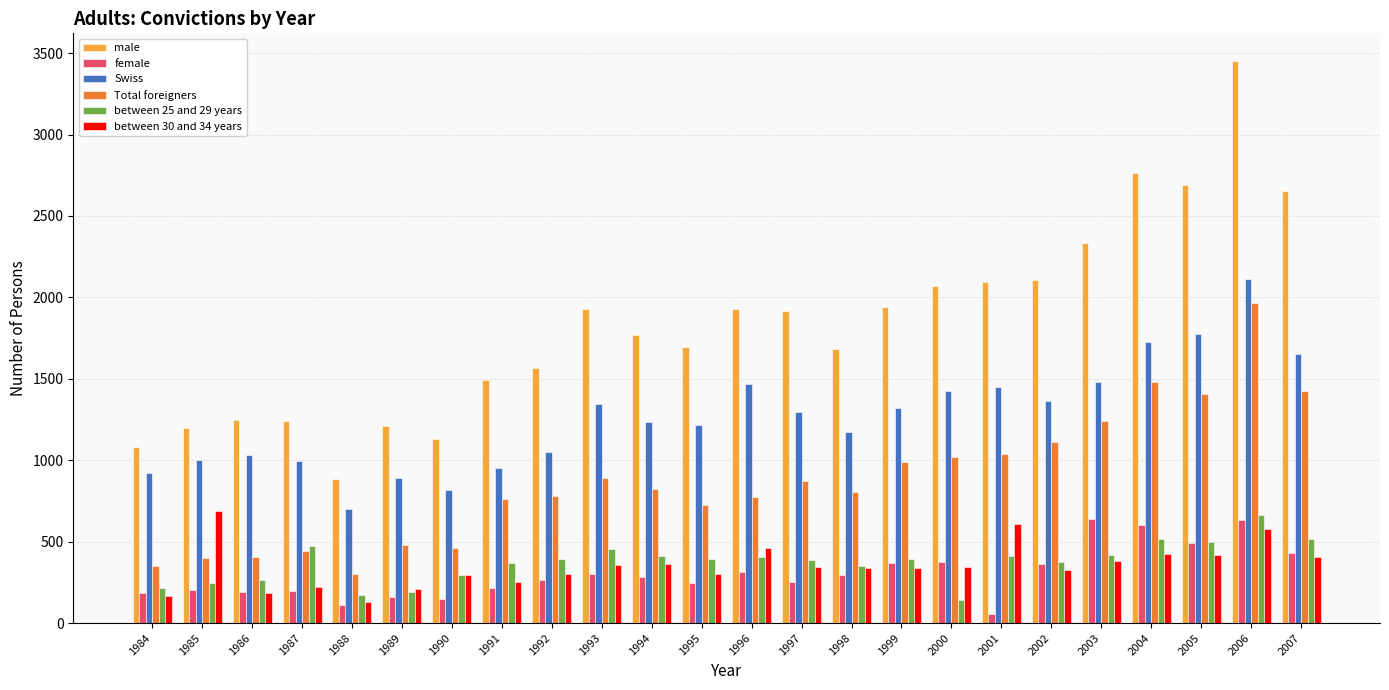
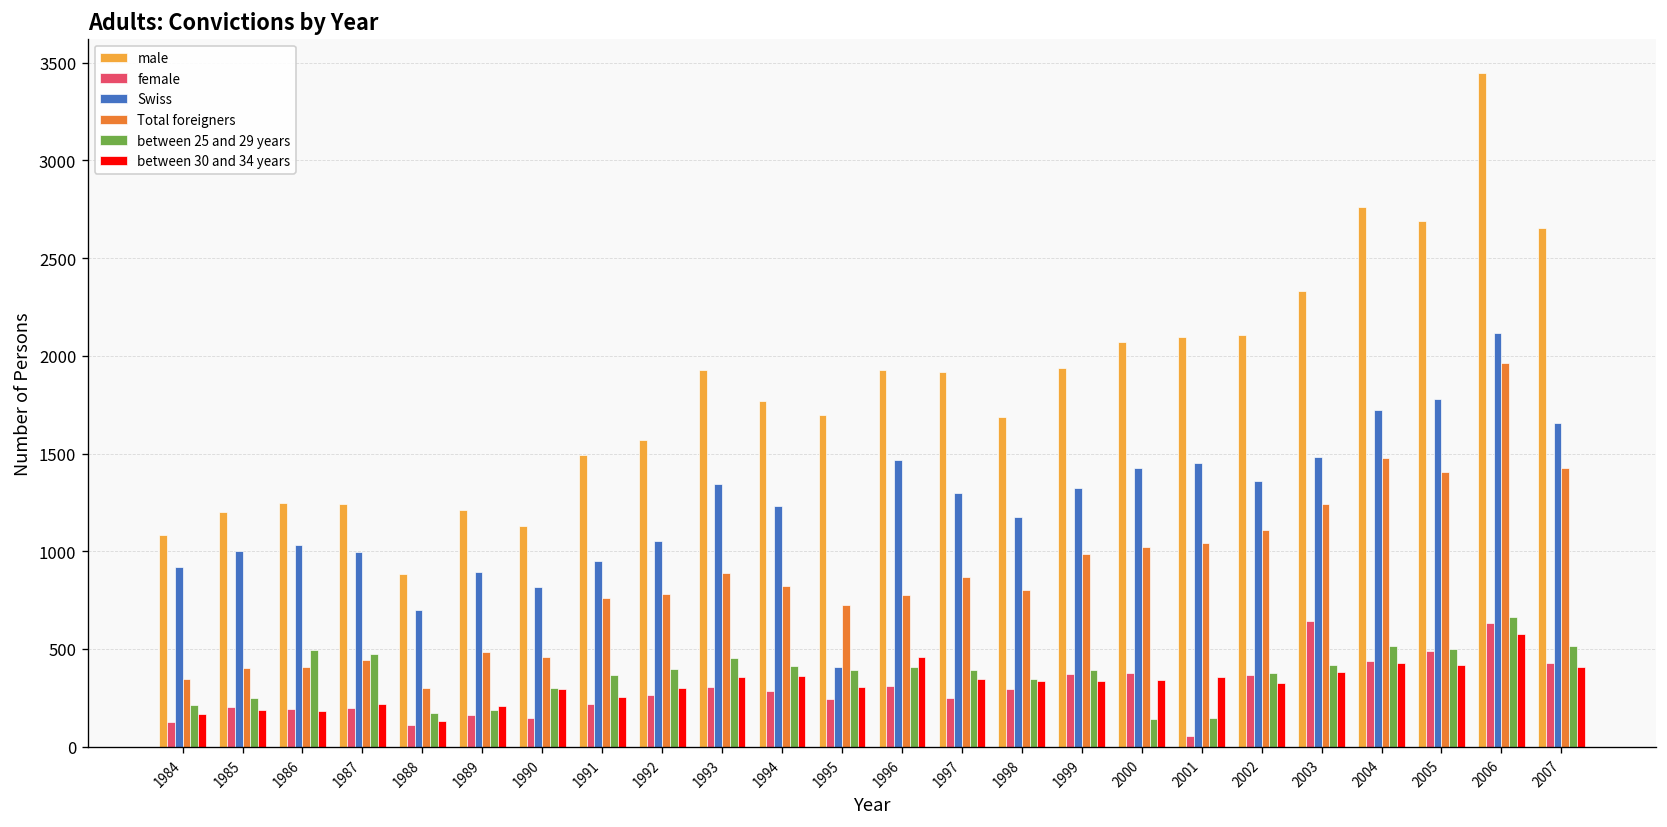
female, 1984: 180 -> 130
between 30 and 34 years, 1985: 690 -> 190
between 25 and 29 years, 1986: 270 -> 500
Swiss, 1995: 1220 -> 410
between 25 and 29 years, 2001: 410 -> 150
between 30 and 34 years, 2001: 610 -> 360
female, 2004: 600 -> 440
